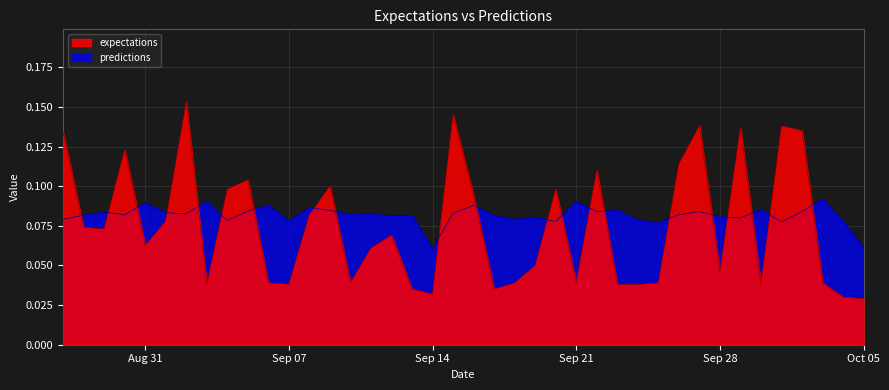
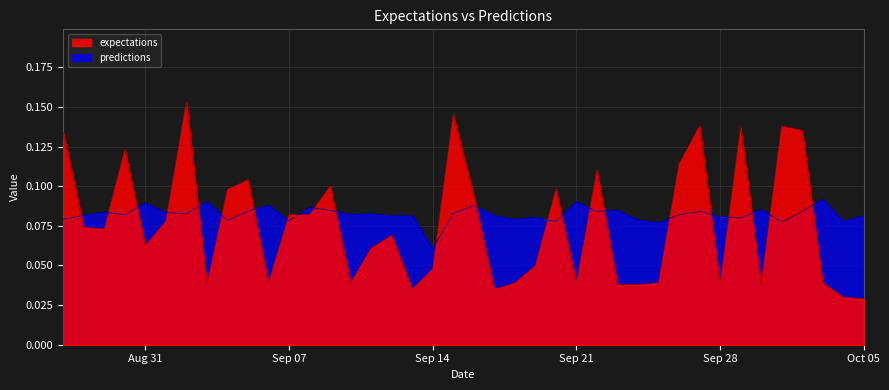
expectations, Sep 07: 0.038 -> 0.082
expectations, Sep 14: 0.032 -> 0.048
expectations, Sep 28: 0.046 -> 0.038
predictions, Oct 05: 0.061 -> 0.081
